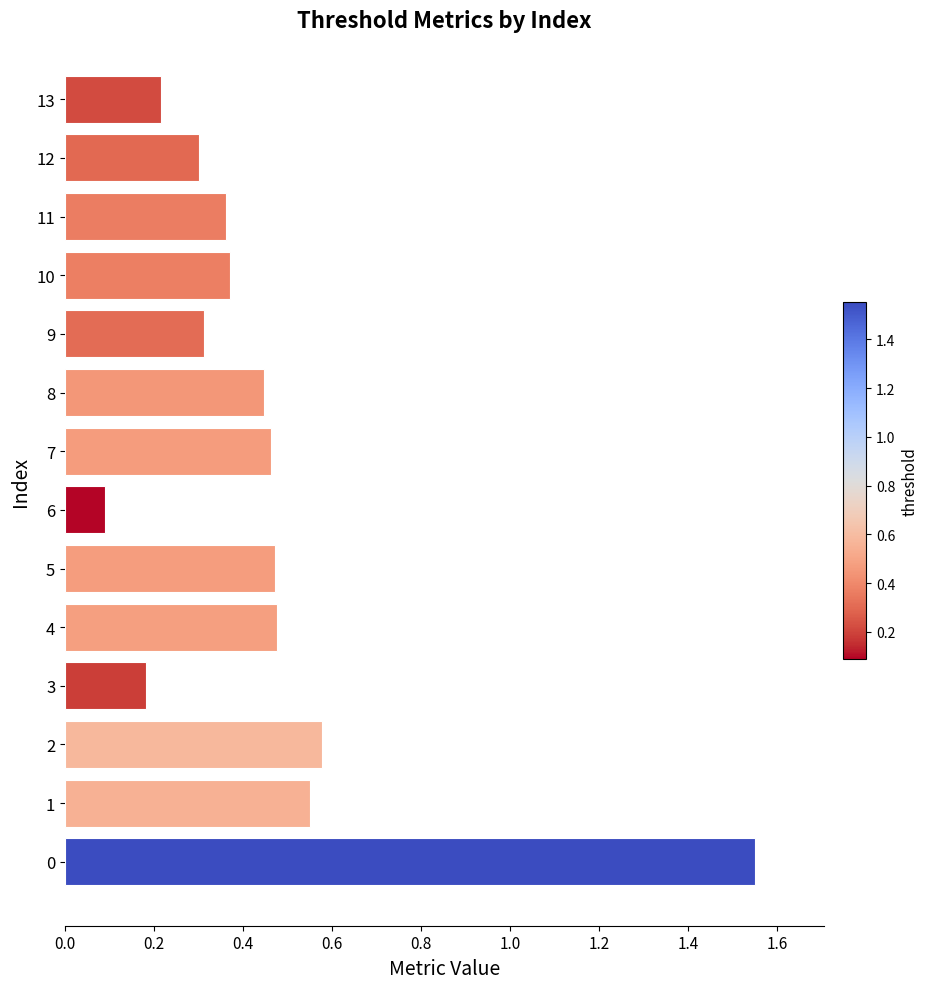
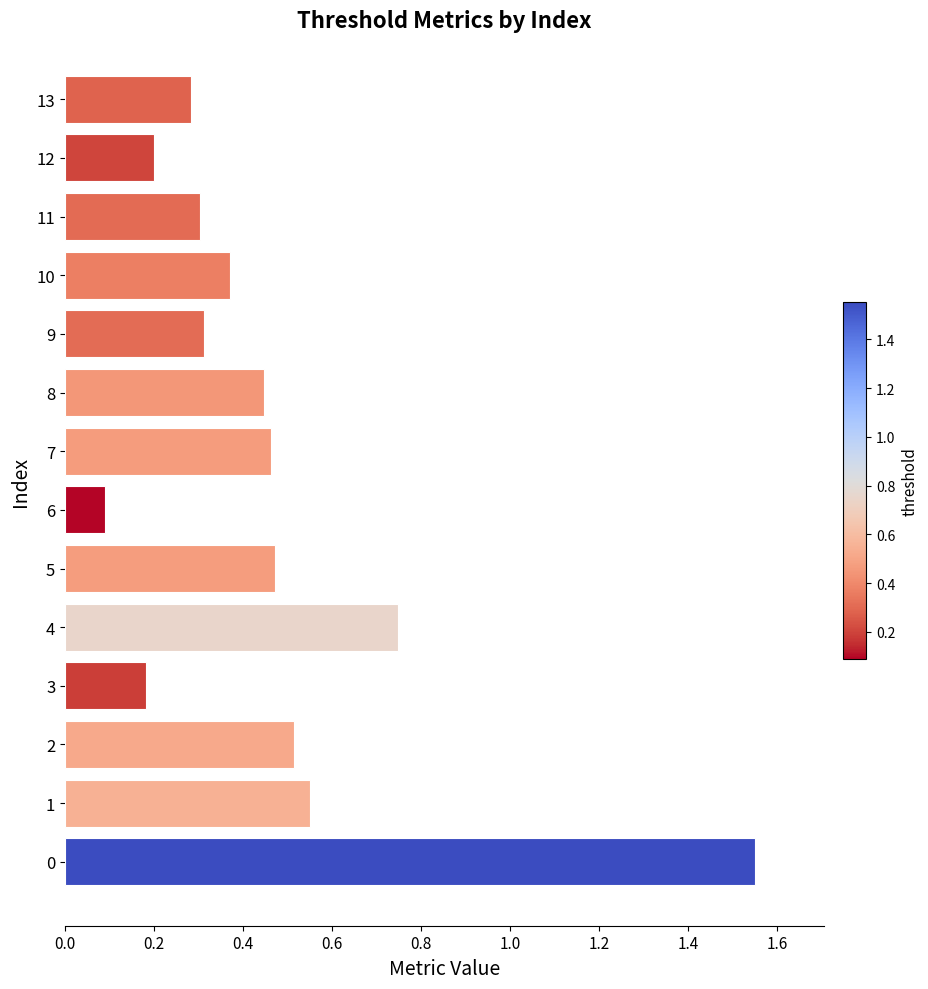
13: 0.22 -> 0.28
12: 0.3 -> 0.2
11: 0.36 -> 0.30
4: 0.48 -> 0.75
2: 0.58 -> 0.51
